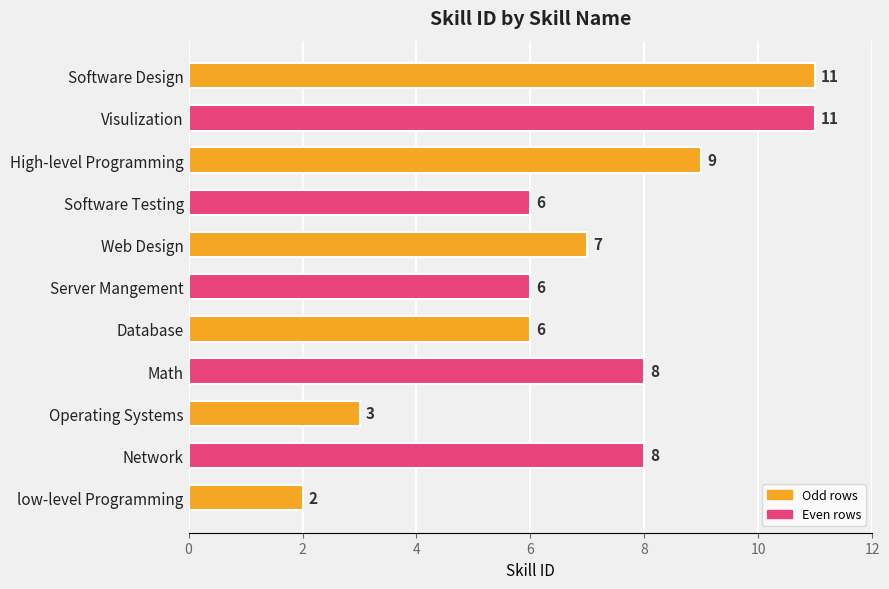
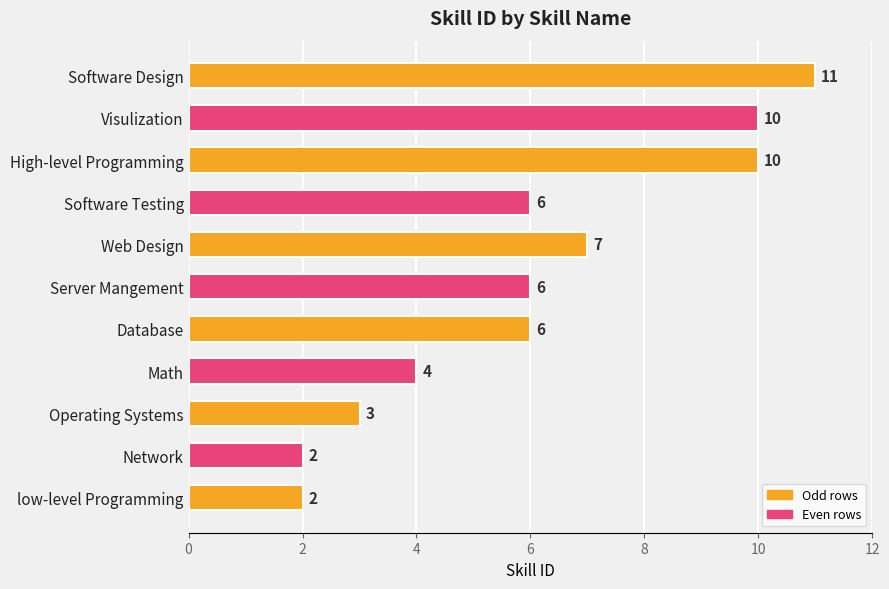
Visulization: 11 -> 10
High-level Programming: 9 -> 10
Math: 8 -> 4
Network: 8 -> 2
